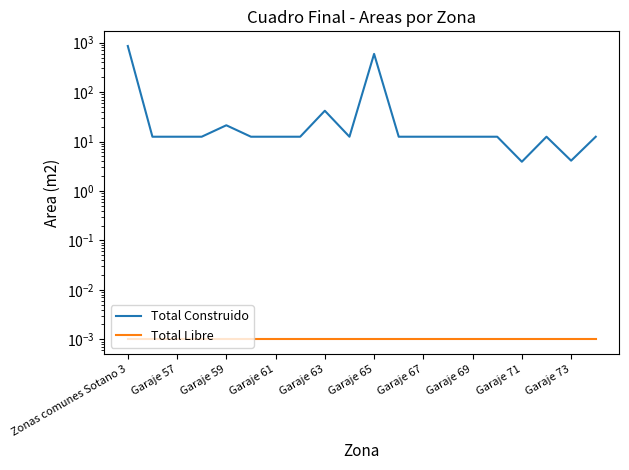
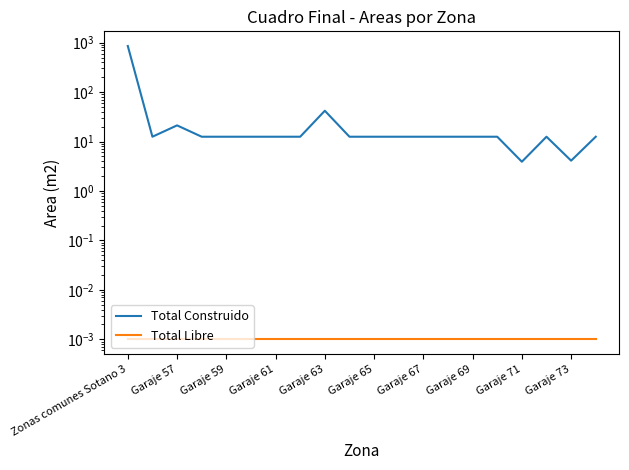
Total Construido, Garaje 57: 13 -> 21
Total Construido, Garaje 59: 21 -> 13
Total Construido, Garaje 65: 600 -> 13
